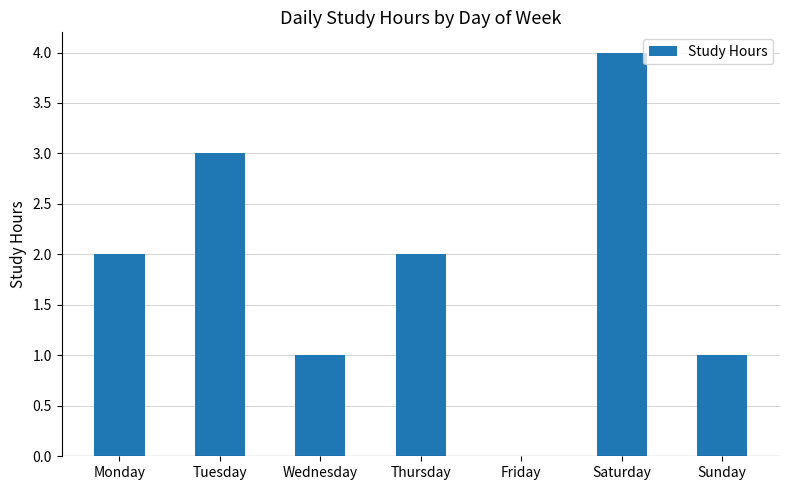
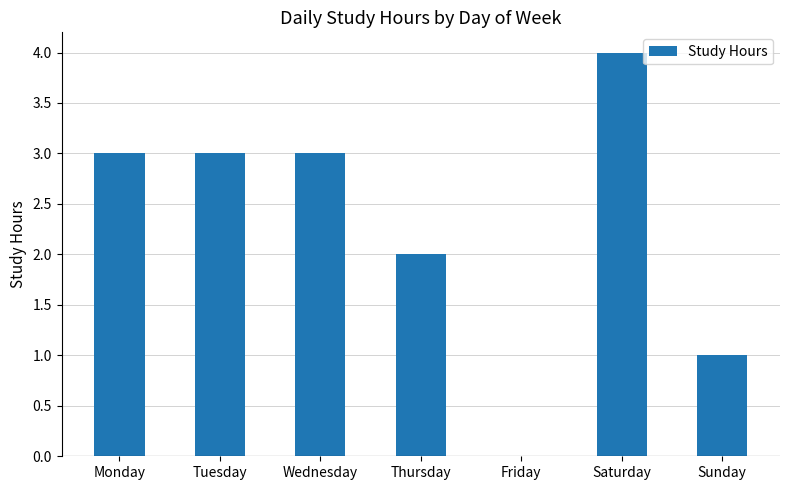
Monday: 2 -> 3
Wednesday: 1 -> 3
